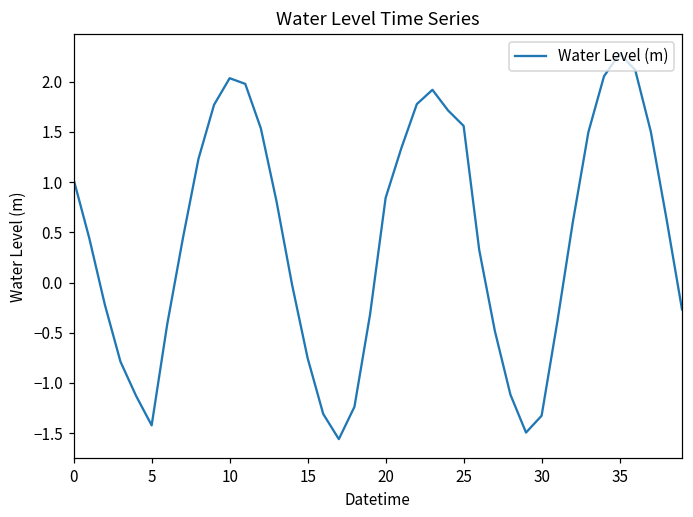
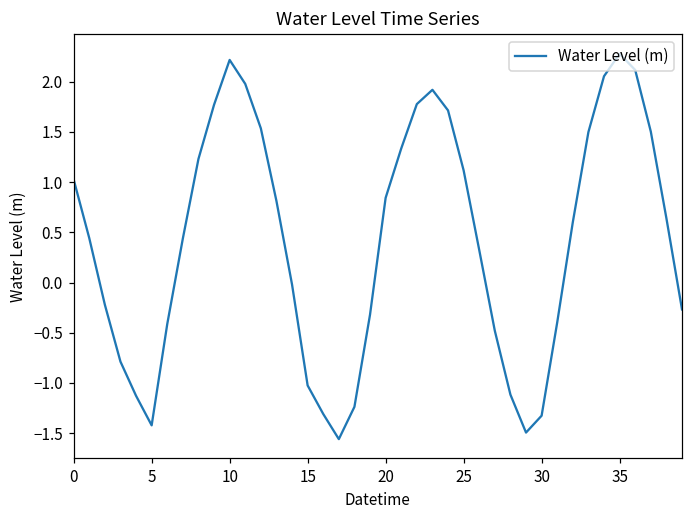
10: 2.0 -> 2.2
15: -0.8 -> -1.0
25: 1.6 -> 1.1
